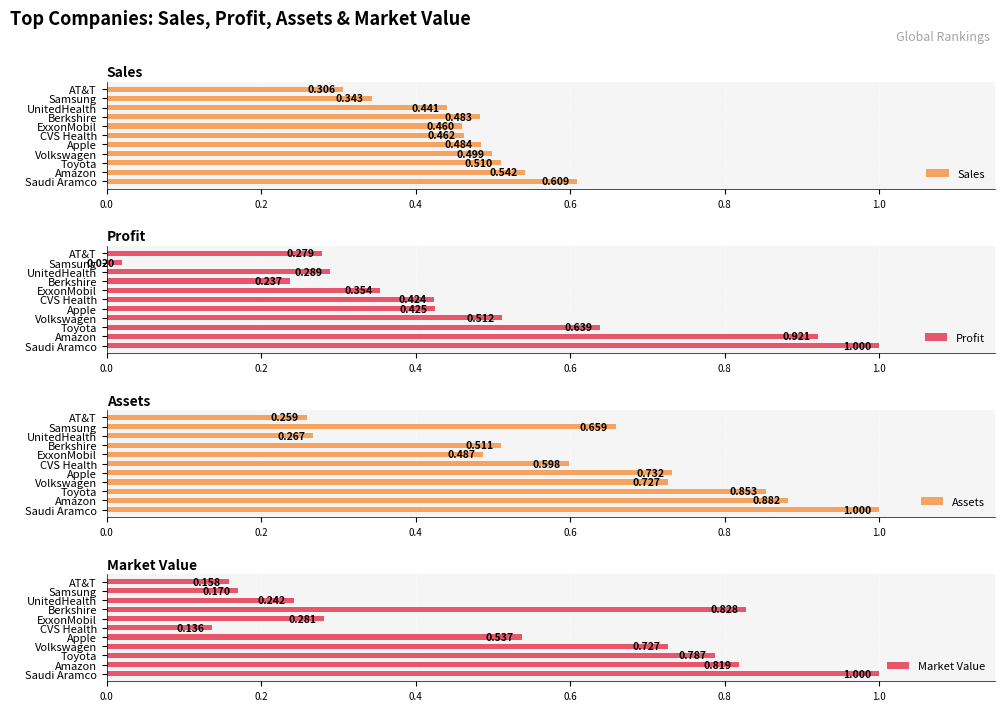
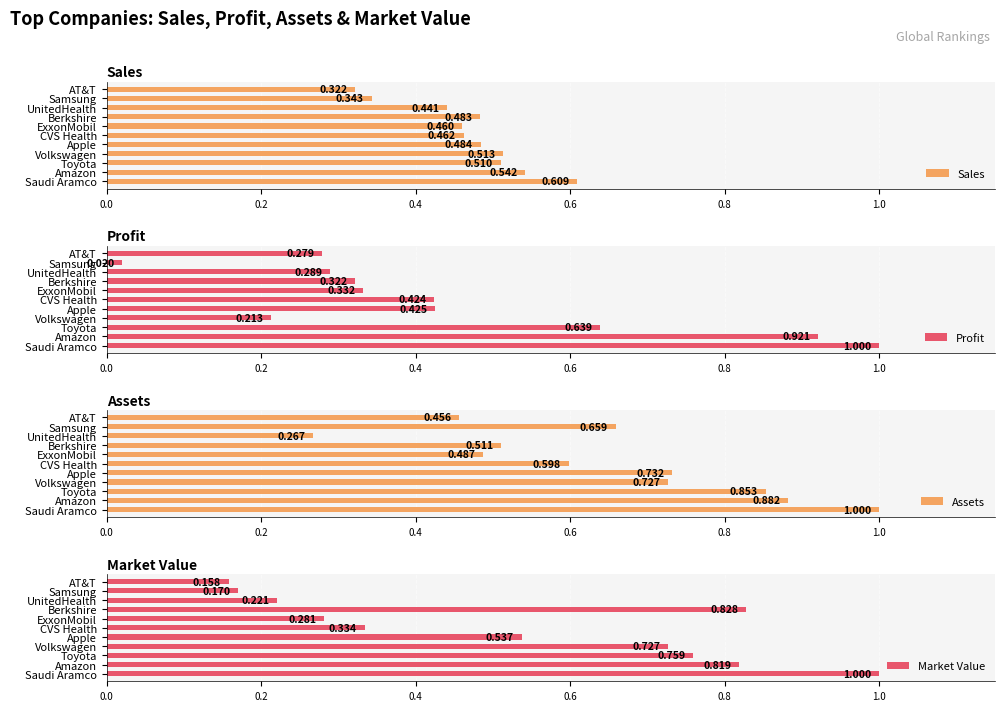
Sales, AT&T: 0.306 -> 0.322
Sales, Volkswagen: 0.499 -> 0.513
Profit, Berkshire: 0.237 -> 0.322
Profit, ExxonMobil: 0.354 -> 0.332
Profit, Volkswagen: 0.512 -> 0.213
Assets, AT&T: 0.259 -> 0.456
Market Value, UnitedHealth: 0.242 -> 0.221
Market Value, CVS Health: 0.136 -> 0.334
Market Value, Toyota: 0.787 -> 0.759
